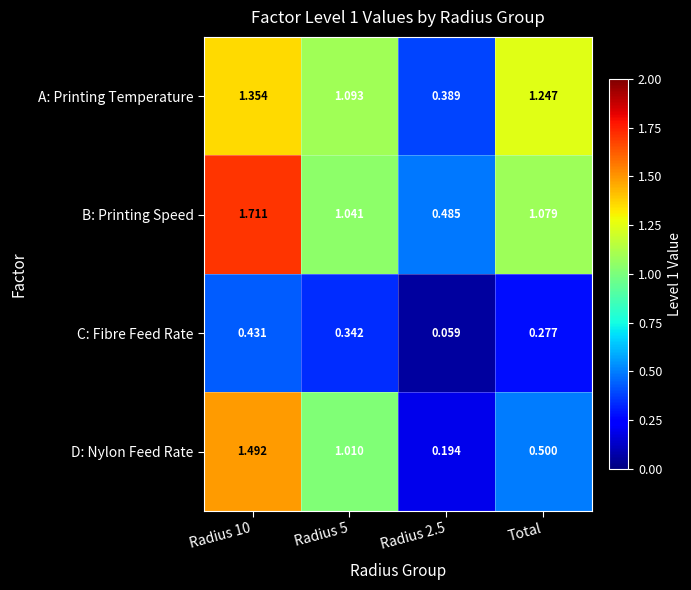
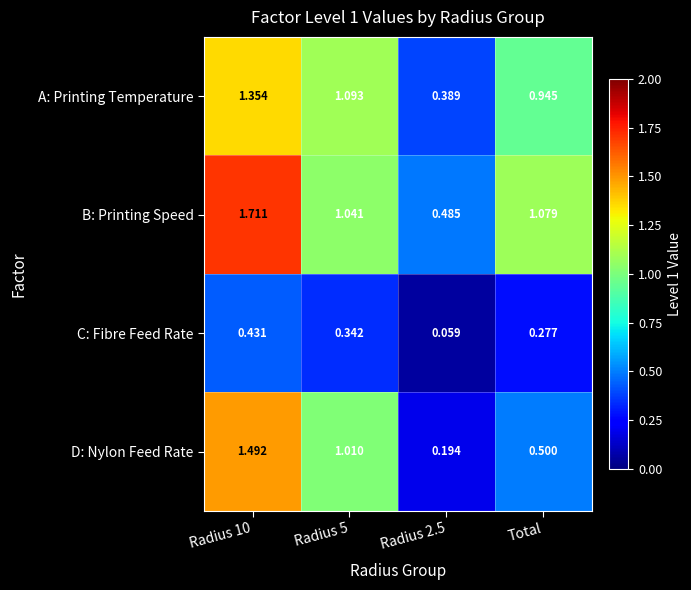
A: Printing Temperature, Total: 1.247 -> 0.945
